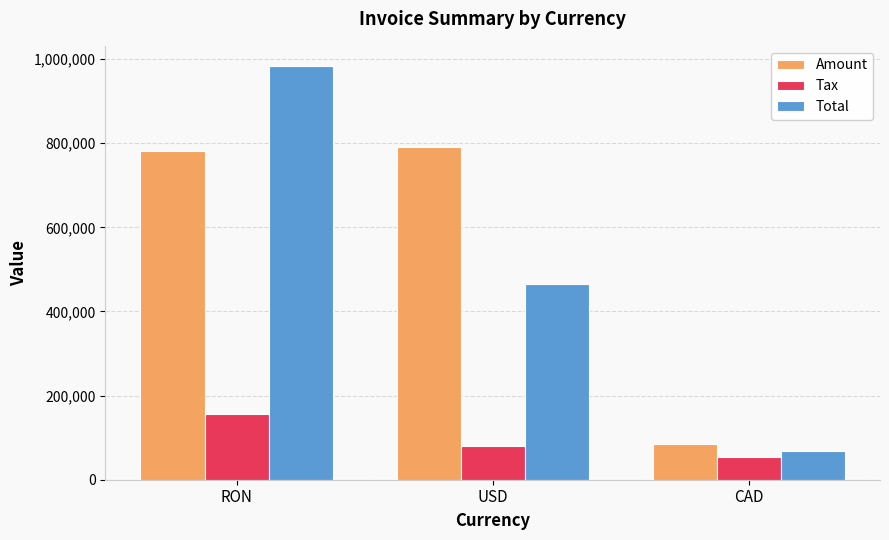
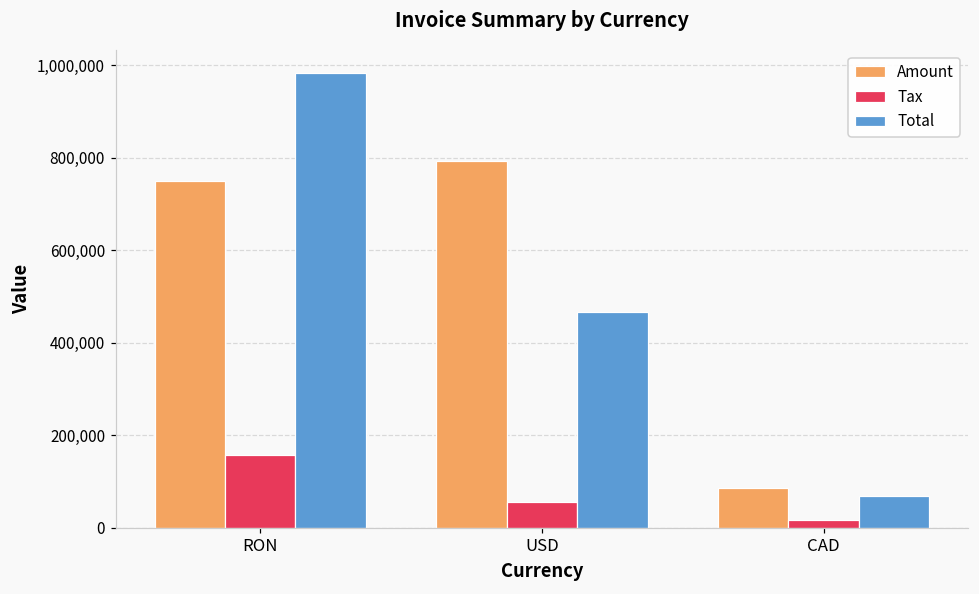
Amount, RON: 780,000 -> 750,000
Tax, USD: 80,000 -> 60,000
Tax, CAD: 50,000 -> 20,000
